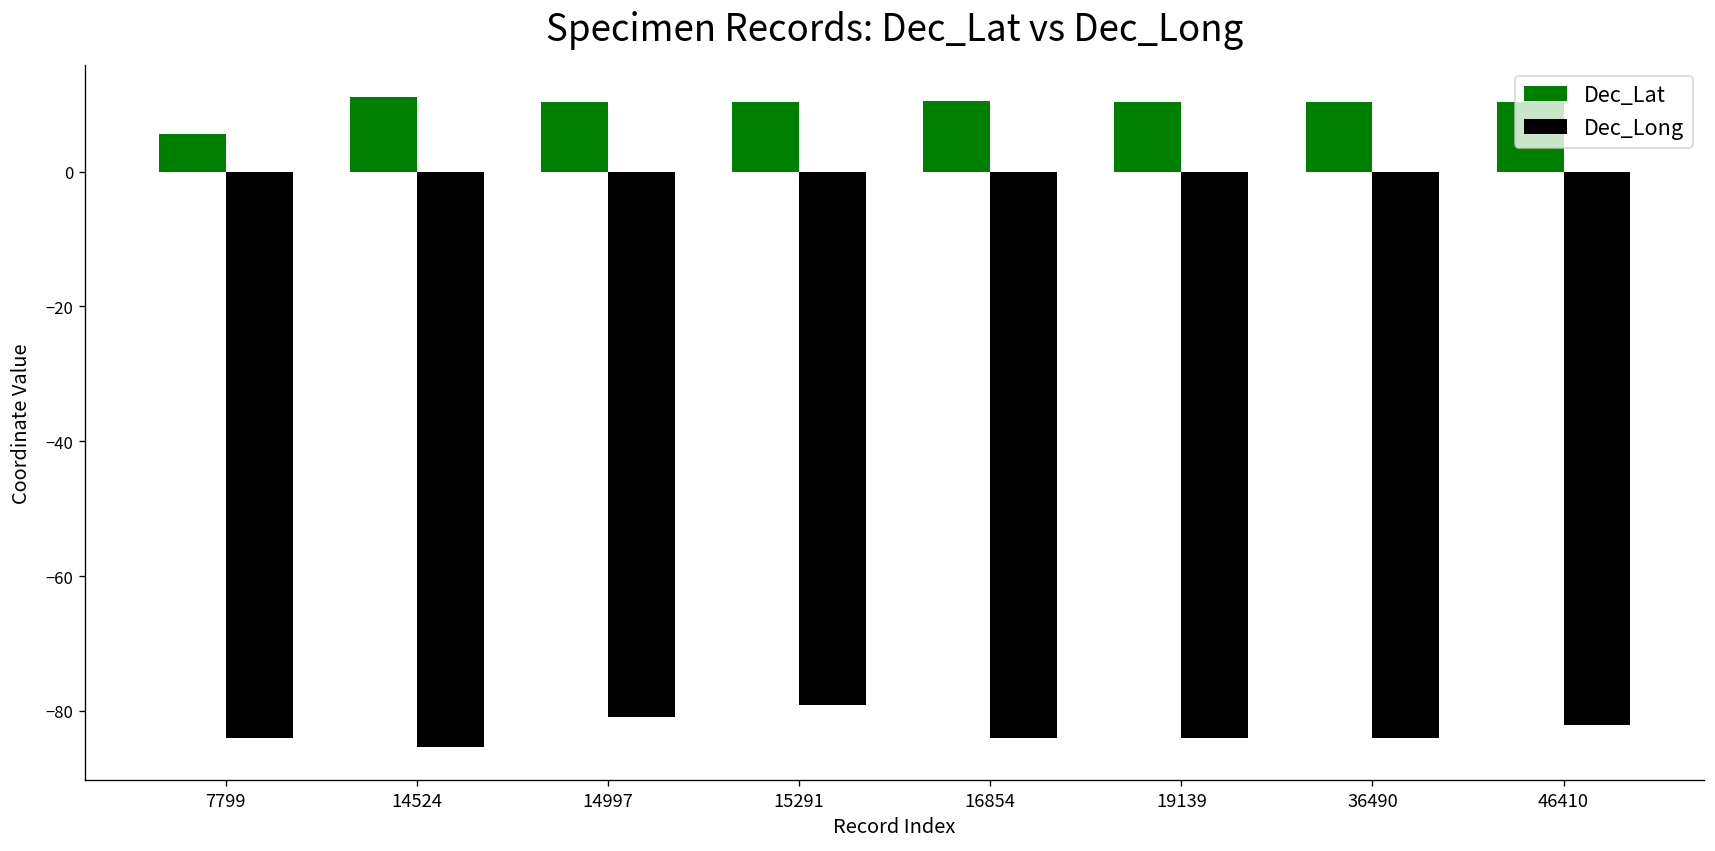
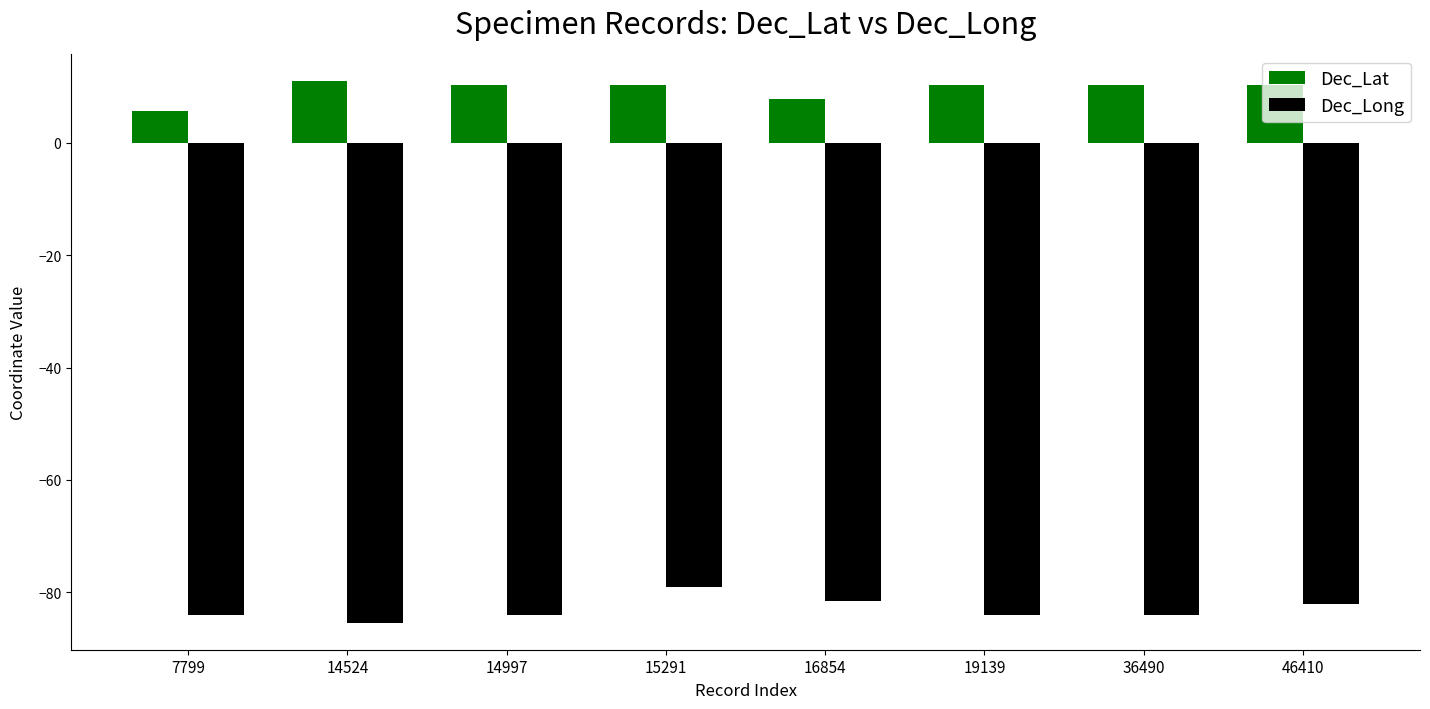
Dec_Long, 14997: -81 -> -84
Dec_Lat, 16854: 10 -> 8
Dec_Long, 16854: -84 -> -82
